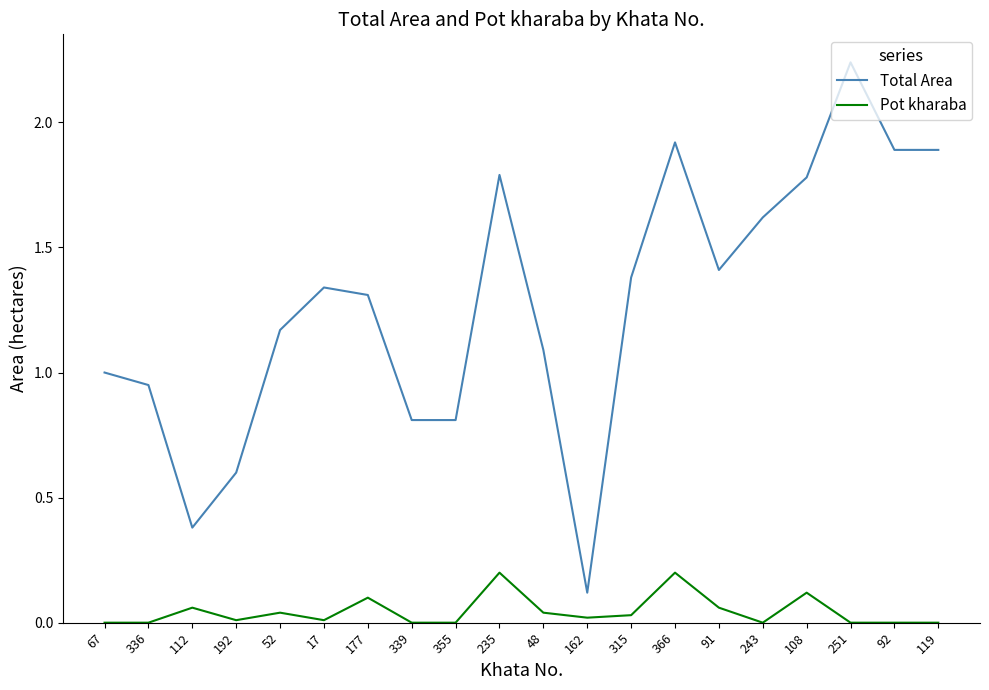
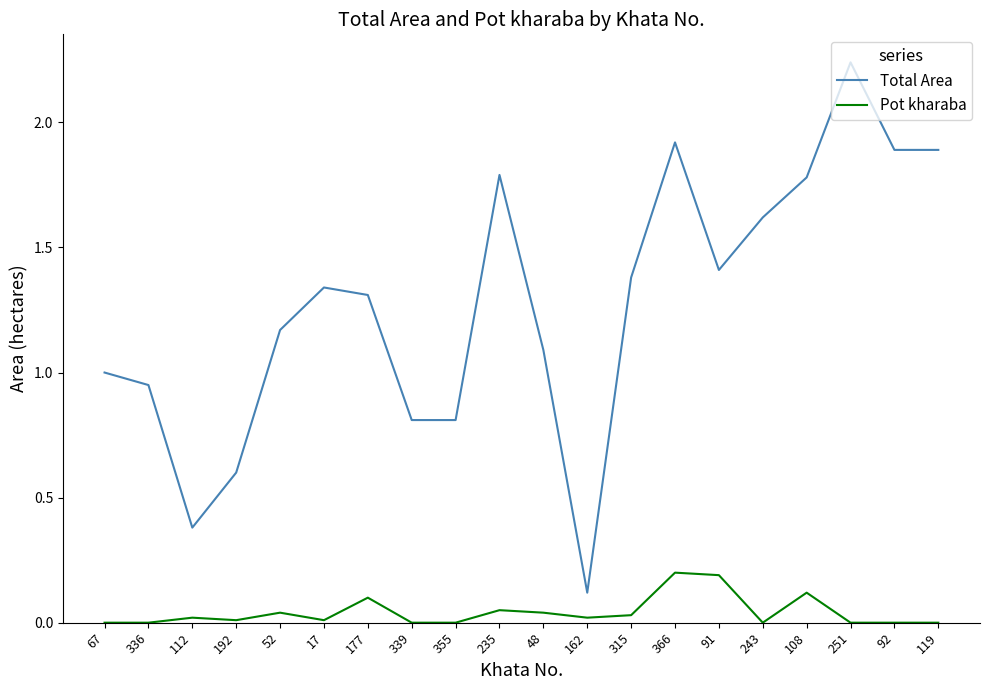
Pot kharaba, 112: 0.06 -> 0.02
Pot kharaba, 235: 0.20 -> 0.05
Pot kharaba, 91: 0.06 -> 0.19
